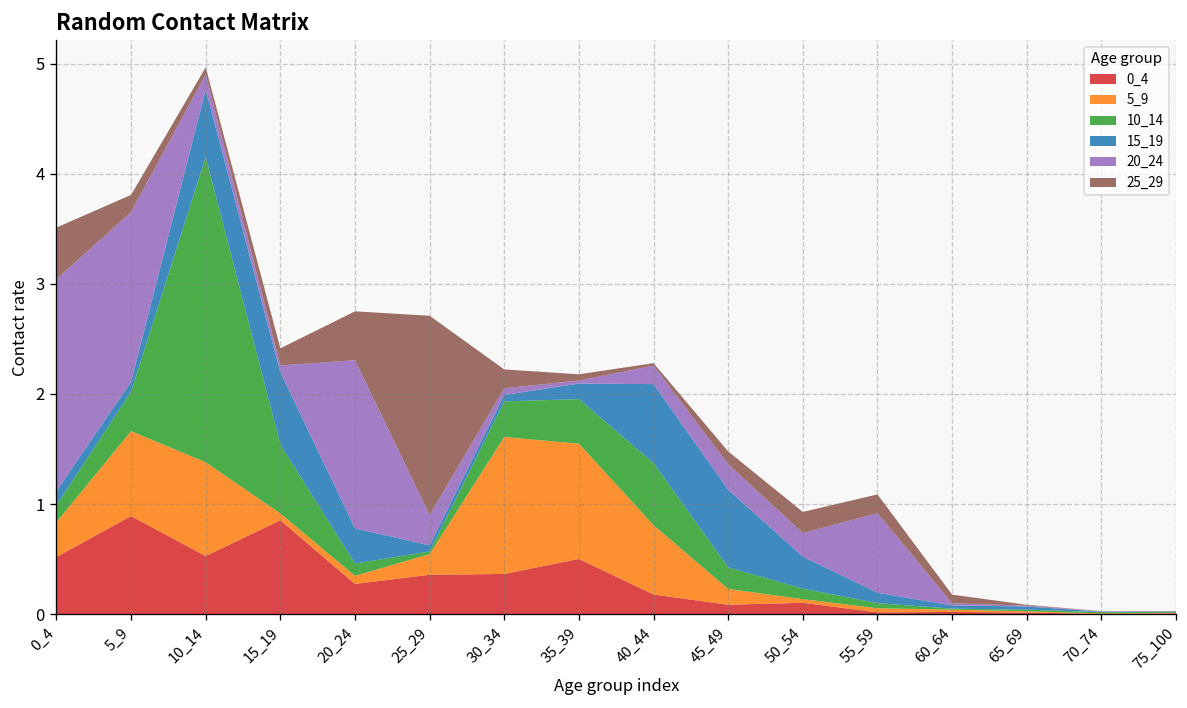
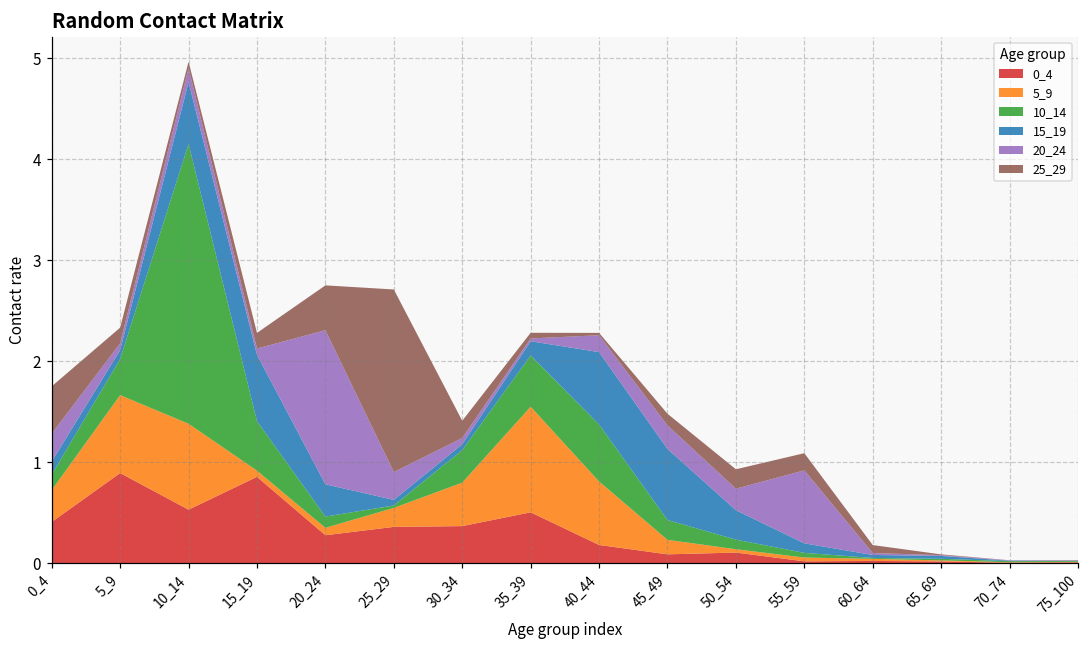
0_4, 0_4: 0.5 -> 0.4
20_24, 0_4: 1.9 -> 0.3
20_24, 5_9: 1.5 -> 0.1
10_14, 15_19: 0.6 -> 0.5
5_9, 30_34: 1.2 -> 0.4
10_14, 35_39: 0.4 -> 0.5
